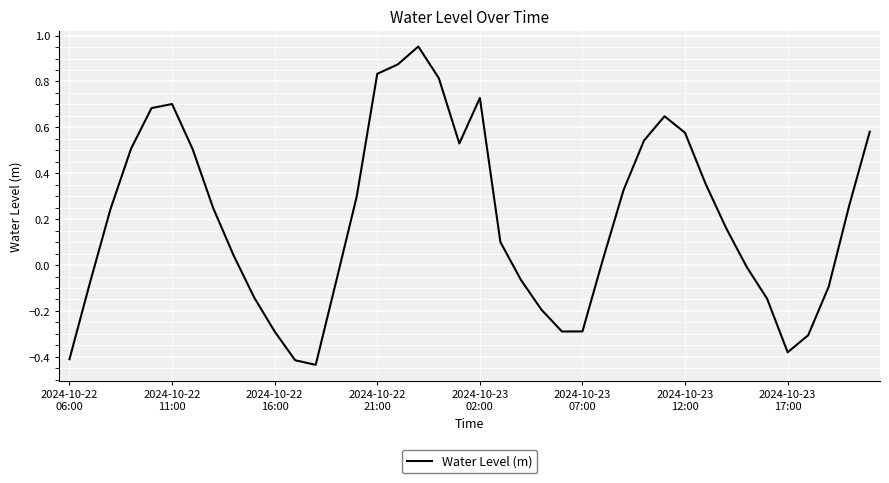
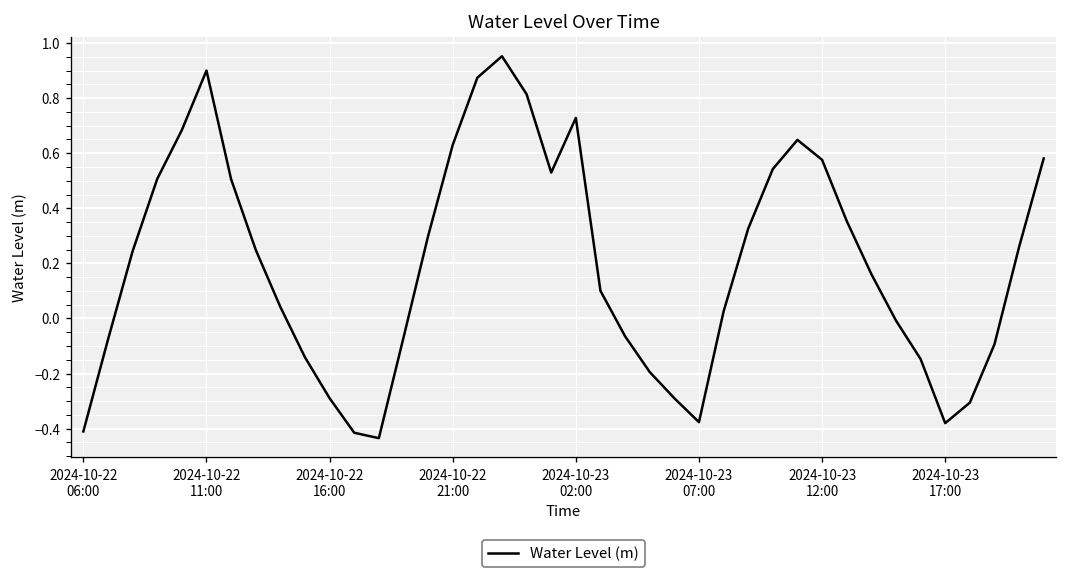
2024-10-22 11:00: 0.70 -> 0.90
2024-10-22 21:00: 0.83 -> 0.63
2024-10-23 07:00: -0.29 -> -0.38
